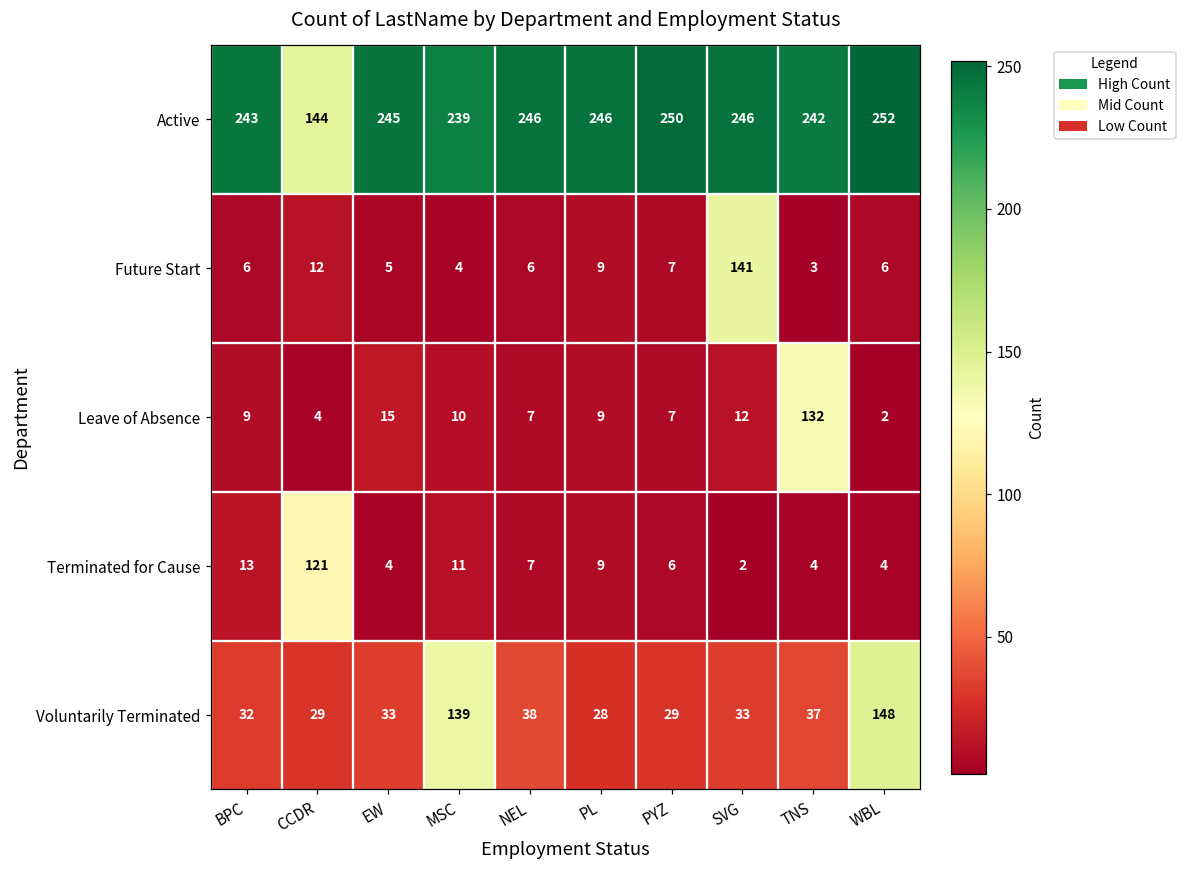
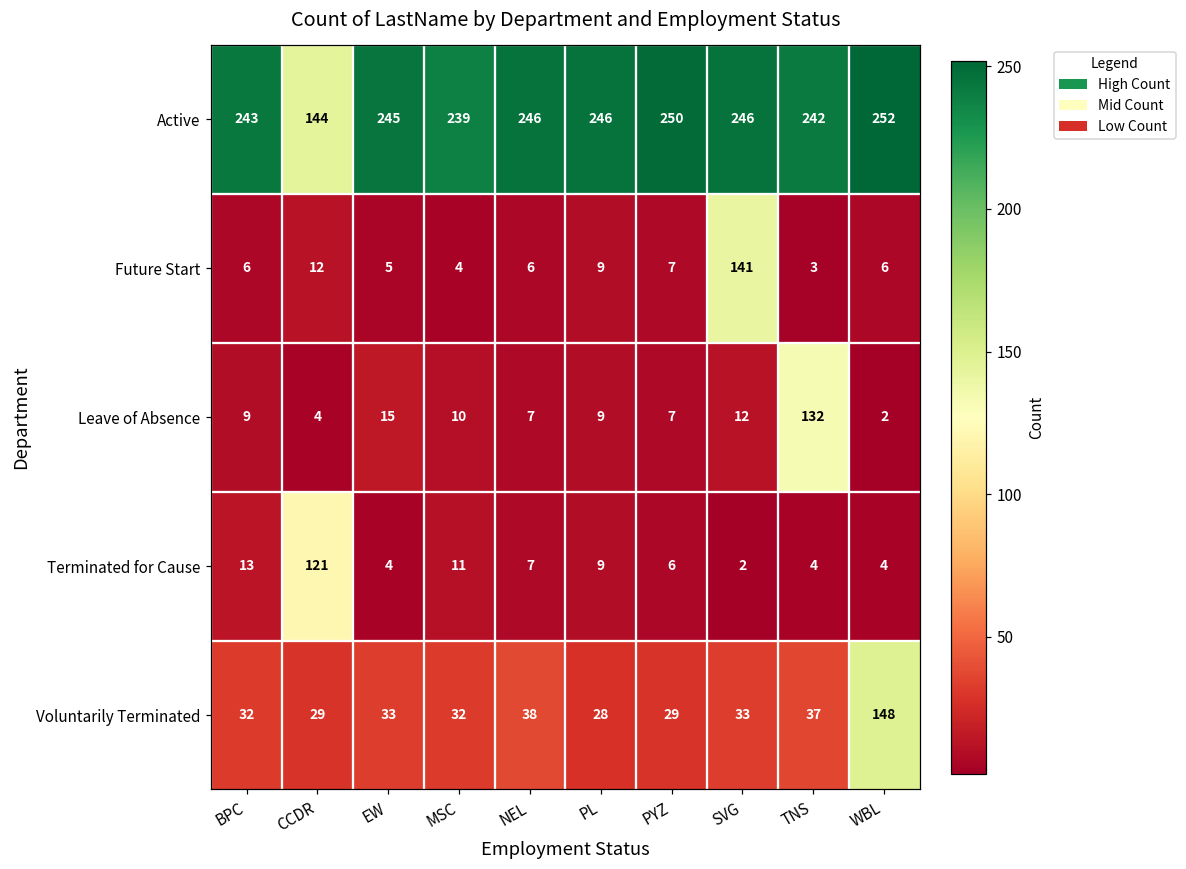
Voluntarily Terminated, MSC: 139 -> 32
